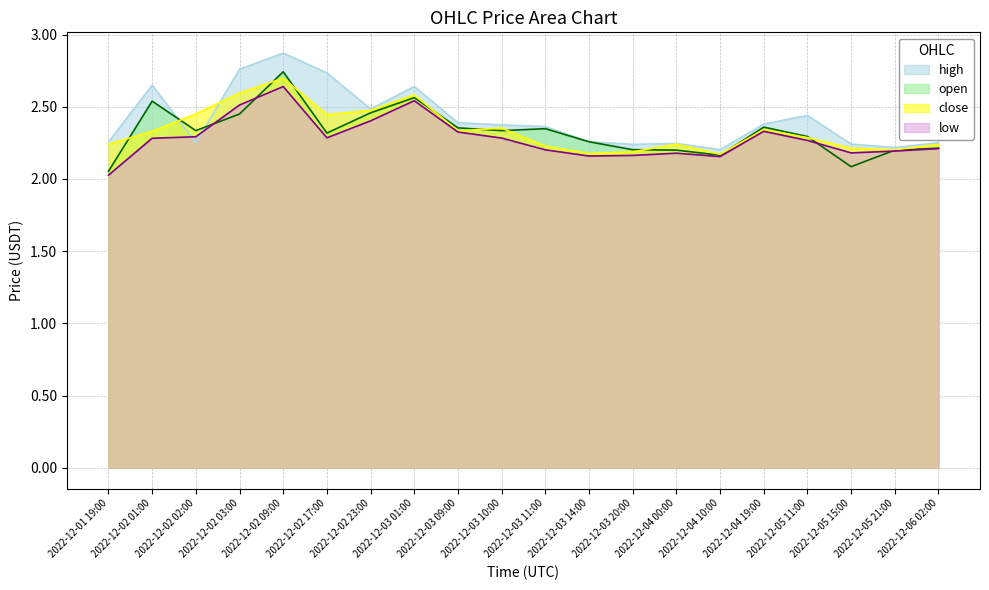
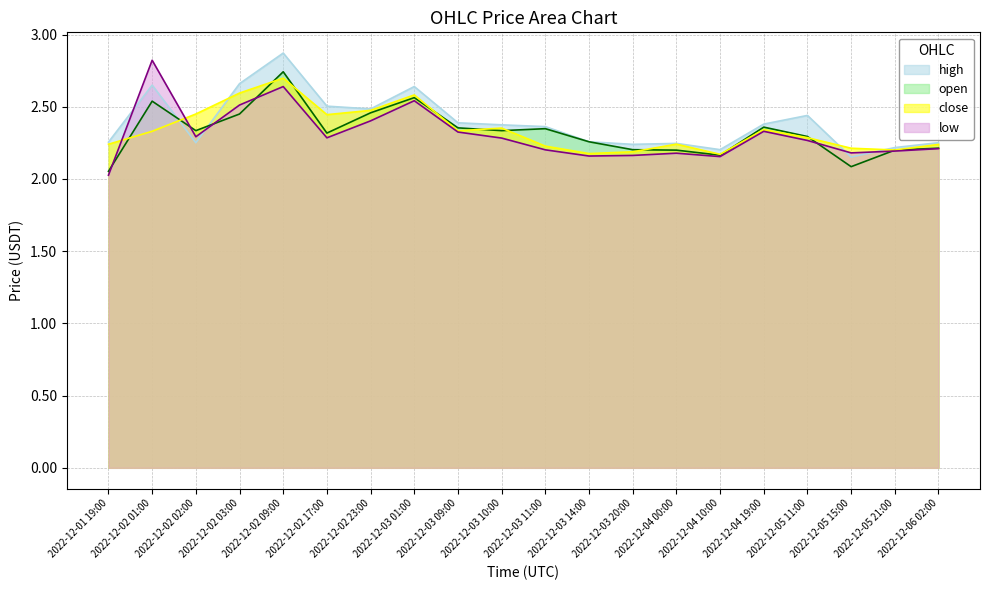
low, 2022-12-02 01:00: 2.28 -> 2.82
high, 2022-12-02 03:00: 2.76 -> 2.66
high, 2022-12-02 17:00: 2.73 -> 2.50
high, 2022-12-05 15:00: 2.24 -> 2.15
